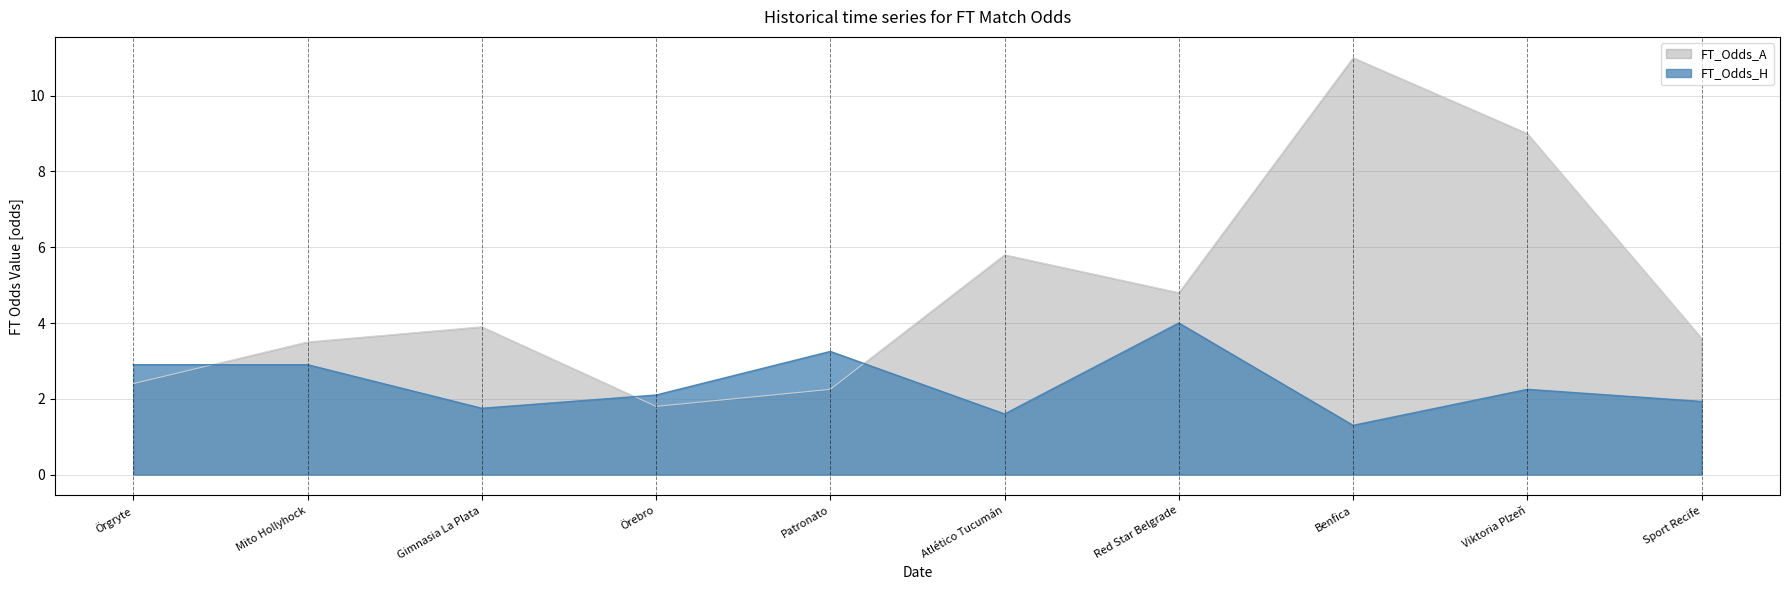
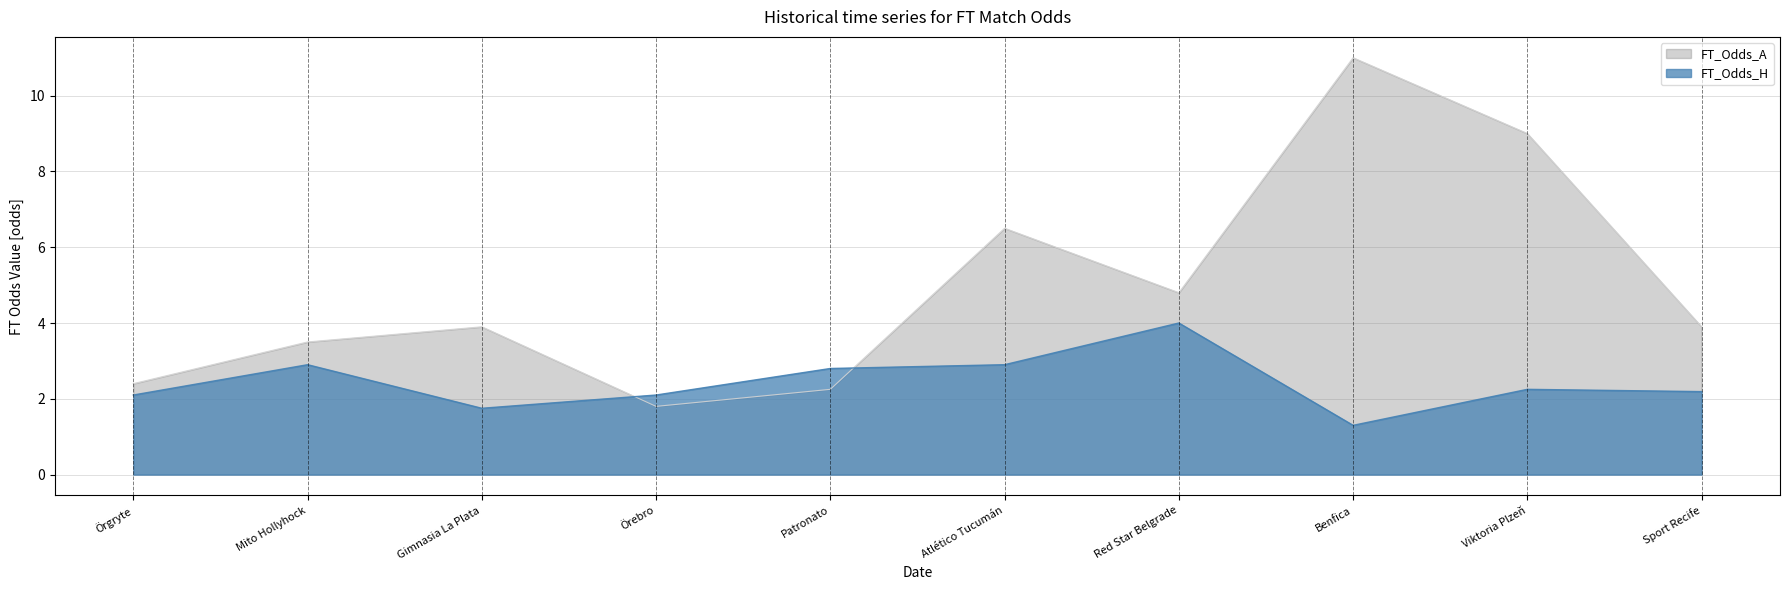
FT_Odds_H, Örgryte: 2.9 -> 2.1
FT_Odds_H, Patronato: 3.3 -> 2.8
FT_Odds_A, Atlético Tucumán: 5.8 -> 6.5
FT_Odds_H, Atlético Tucumán: 1.6 -> 2.9
FT_Odds_A, Sport Recife: 3.6 -> 3.9
FT_Odds_H, Sport Recife: 1.9 -> 2.2
